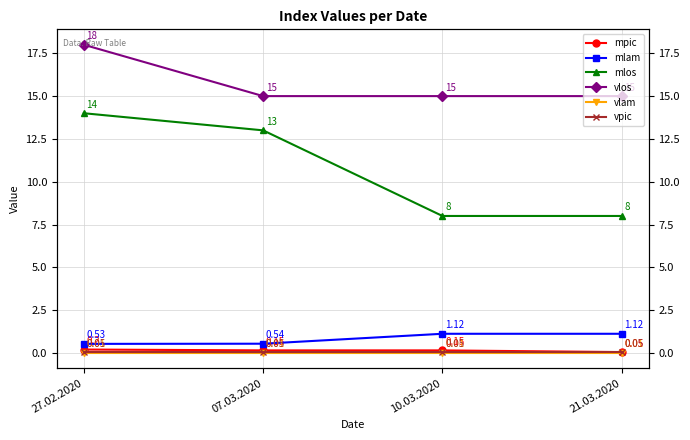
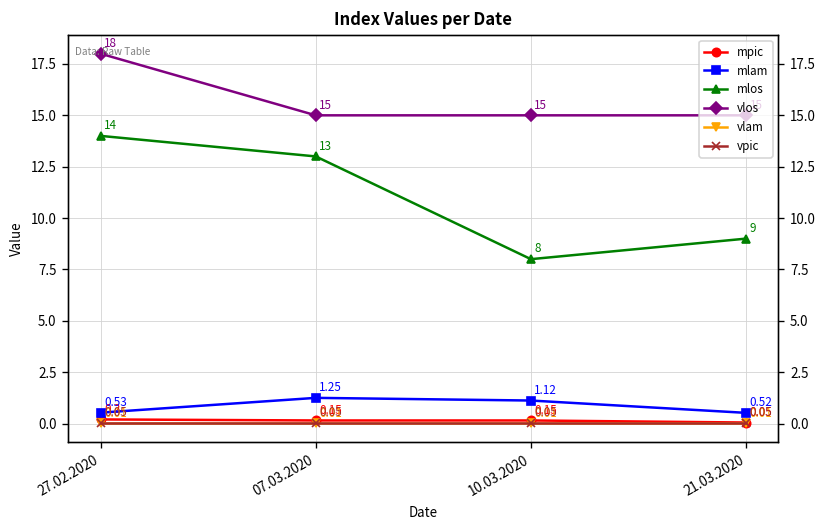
mlam, 07.03.2020: 0.54 -> 1.25
mlam, 21.03.2020: 1.12 -> 0.52
mlos, 21.03.2020: 8 -> 9
